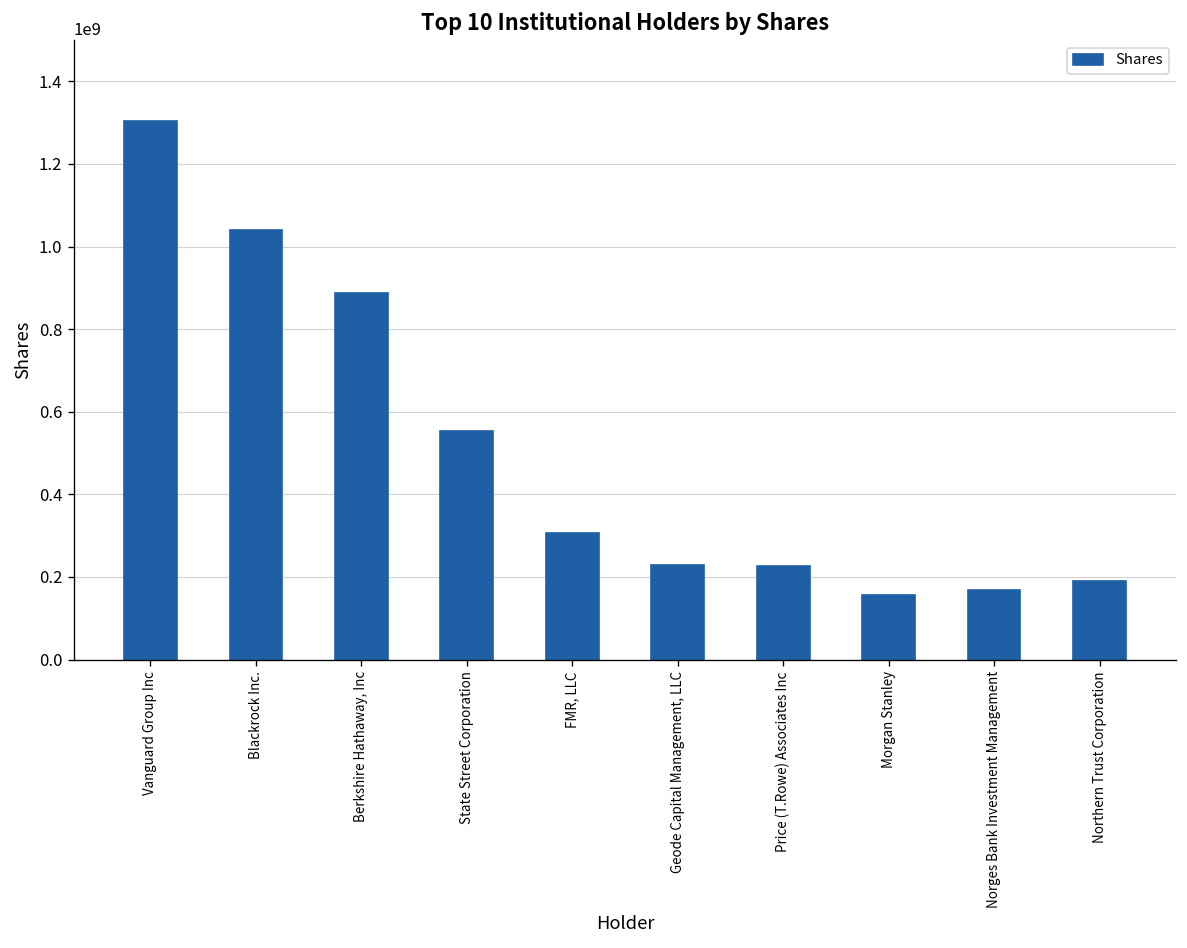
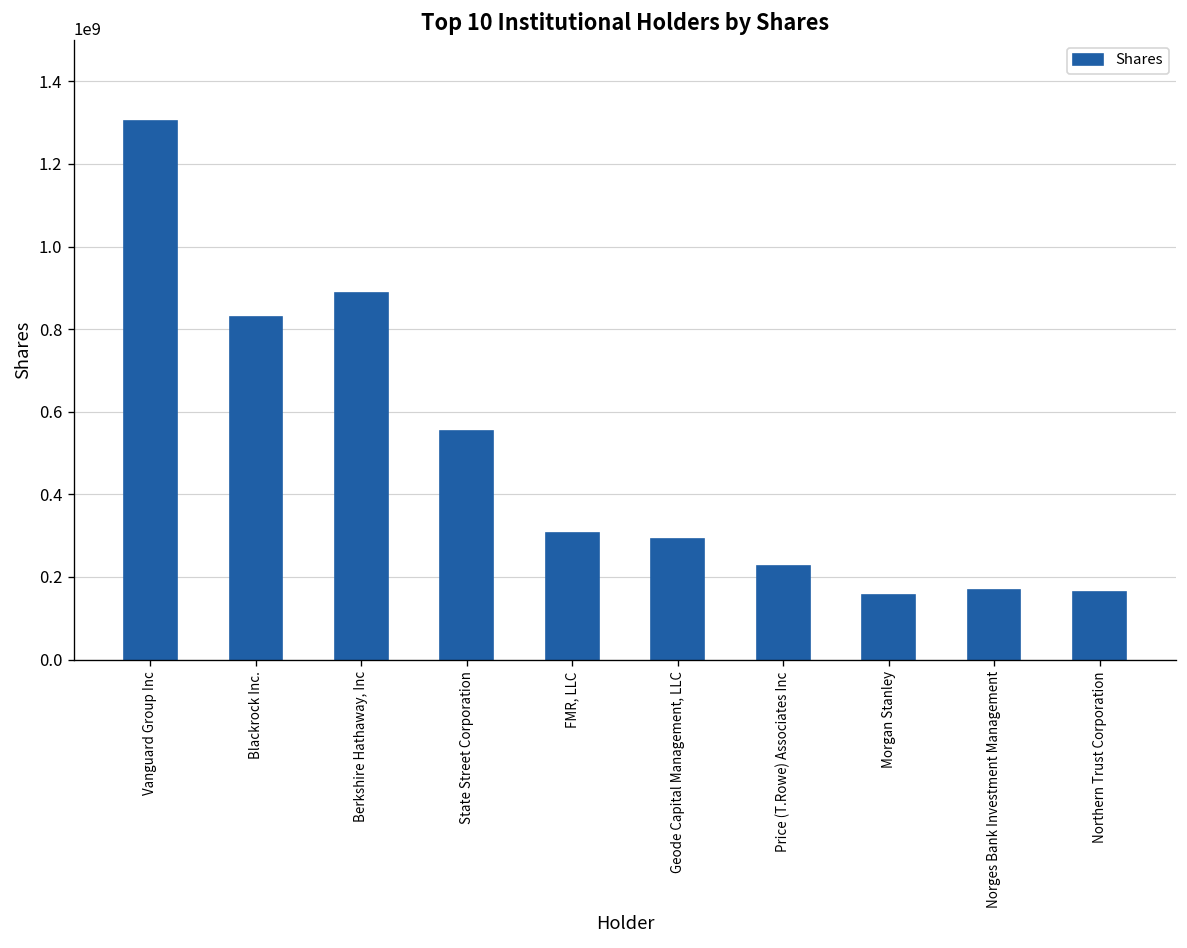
Blackrock Inc.: 1040000000 -> 830000000
Geode Capital Management, LLC: 230000000 -> 290000000
Northern Trust Corporation: 190000000 -> 160000000
